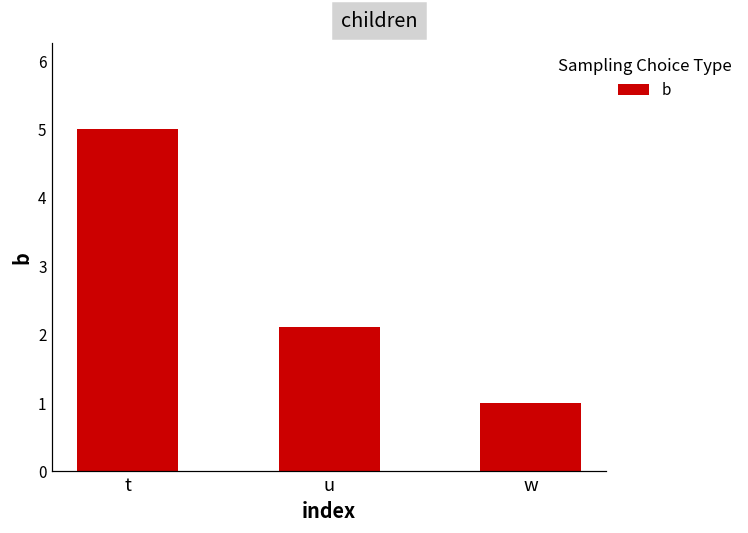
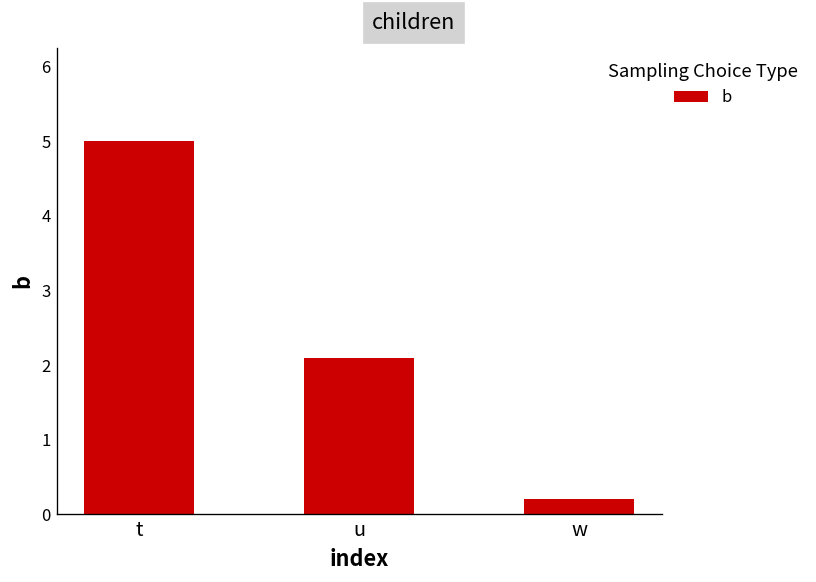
w: 1.0 -> 0.2
